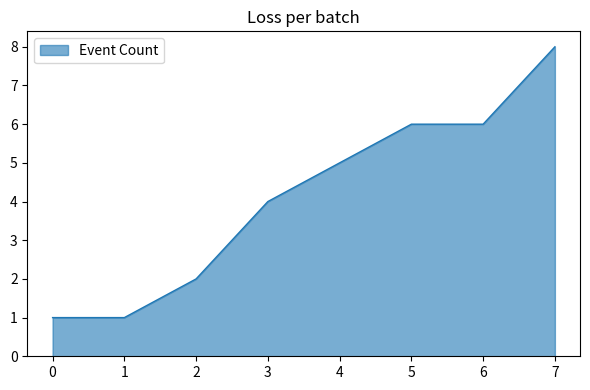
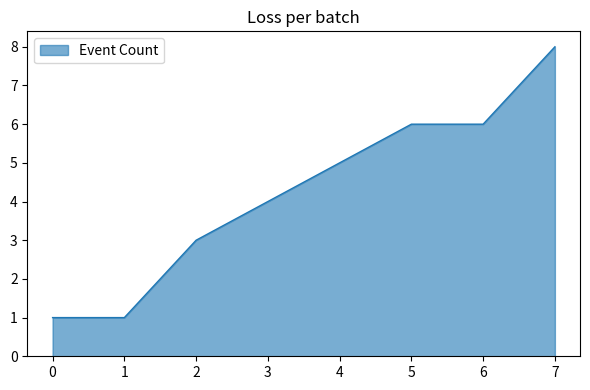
2: 2 -> 3
